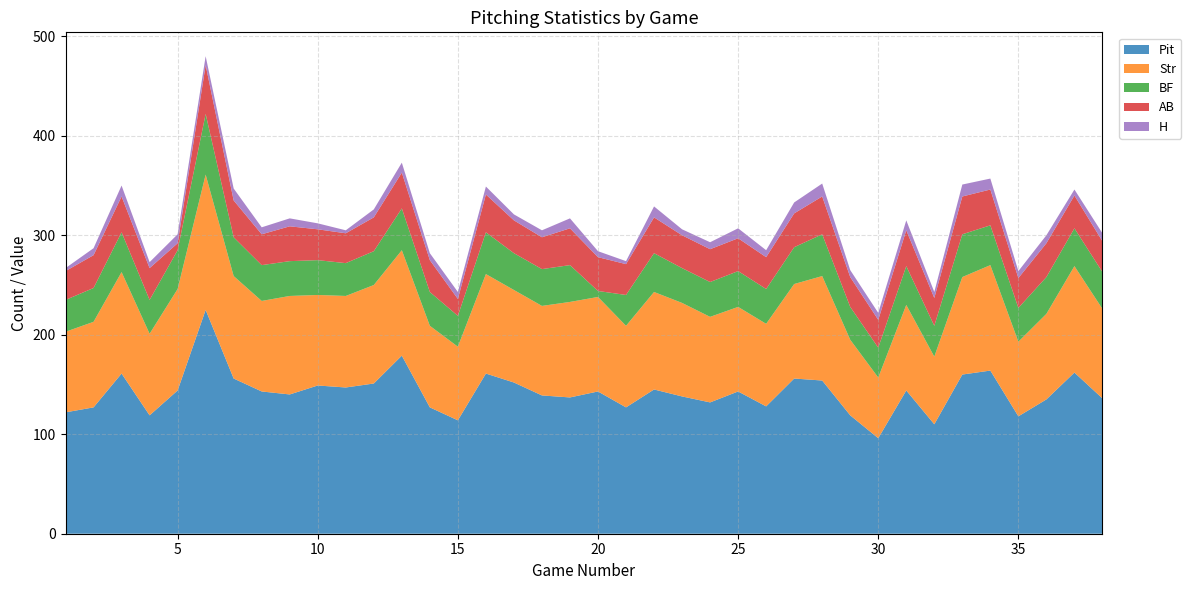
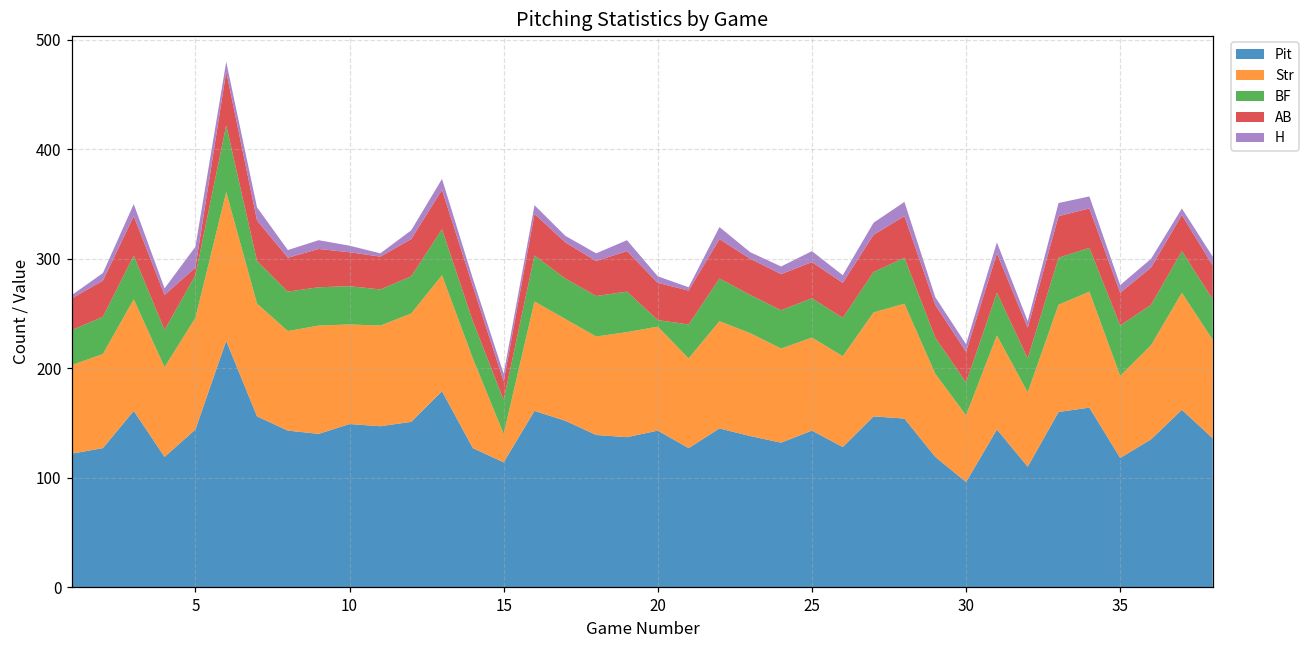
H, 5: 10 -> 20
Str, 15: 70 -> 30
BF, 35: 30 -> 50
